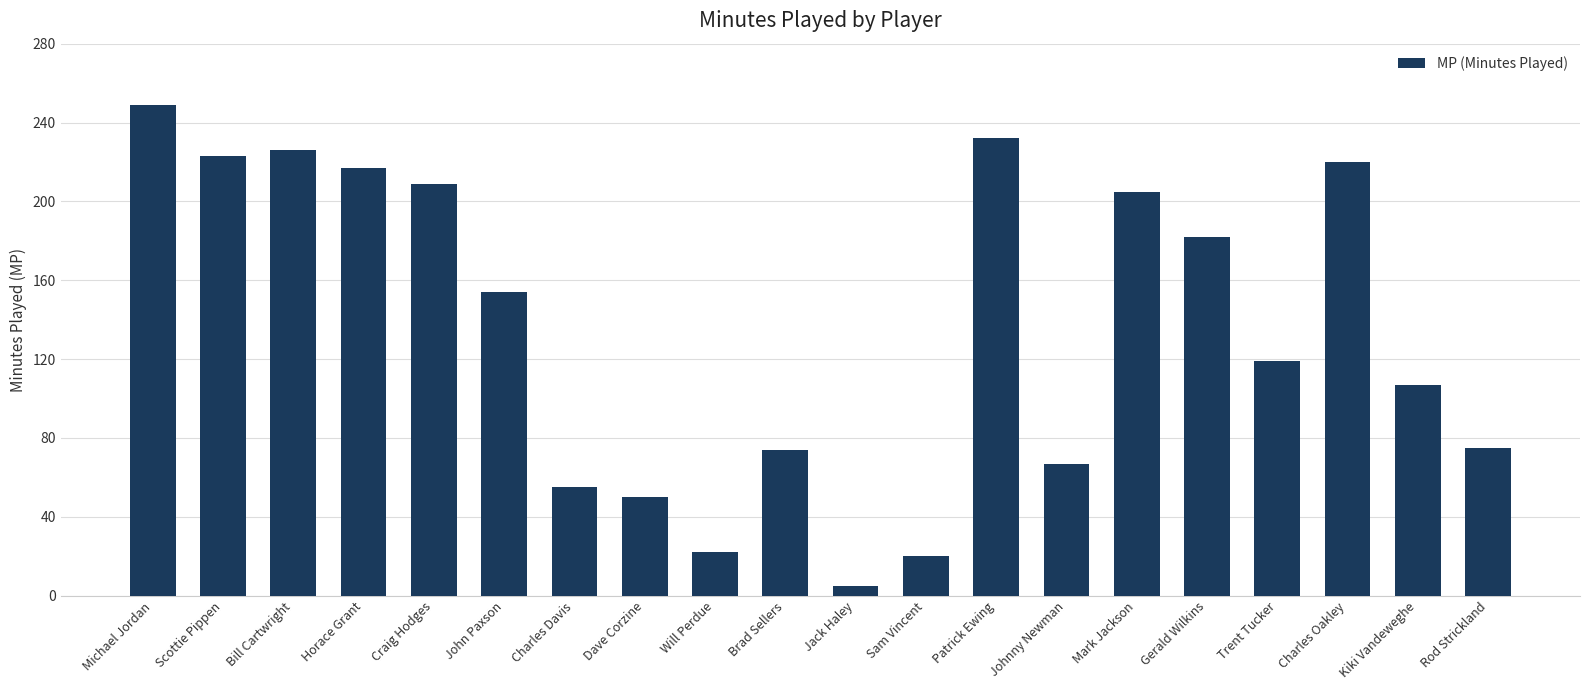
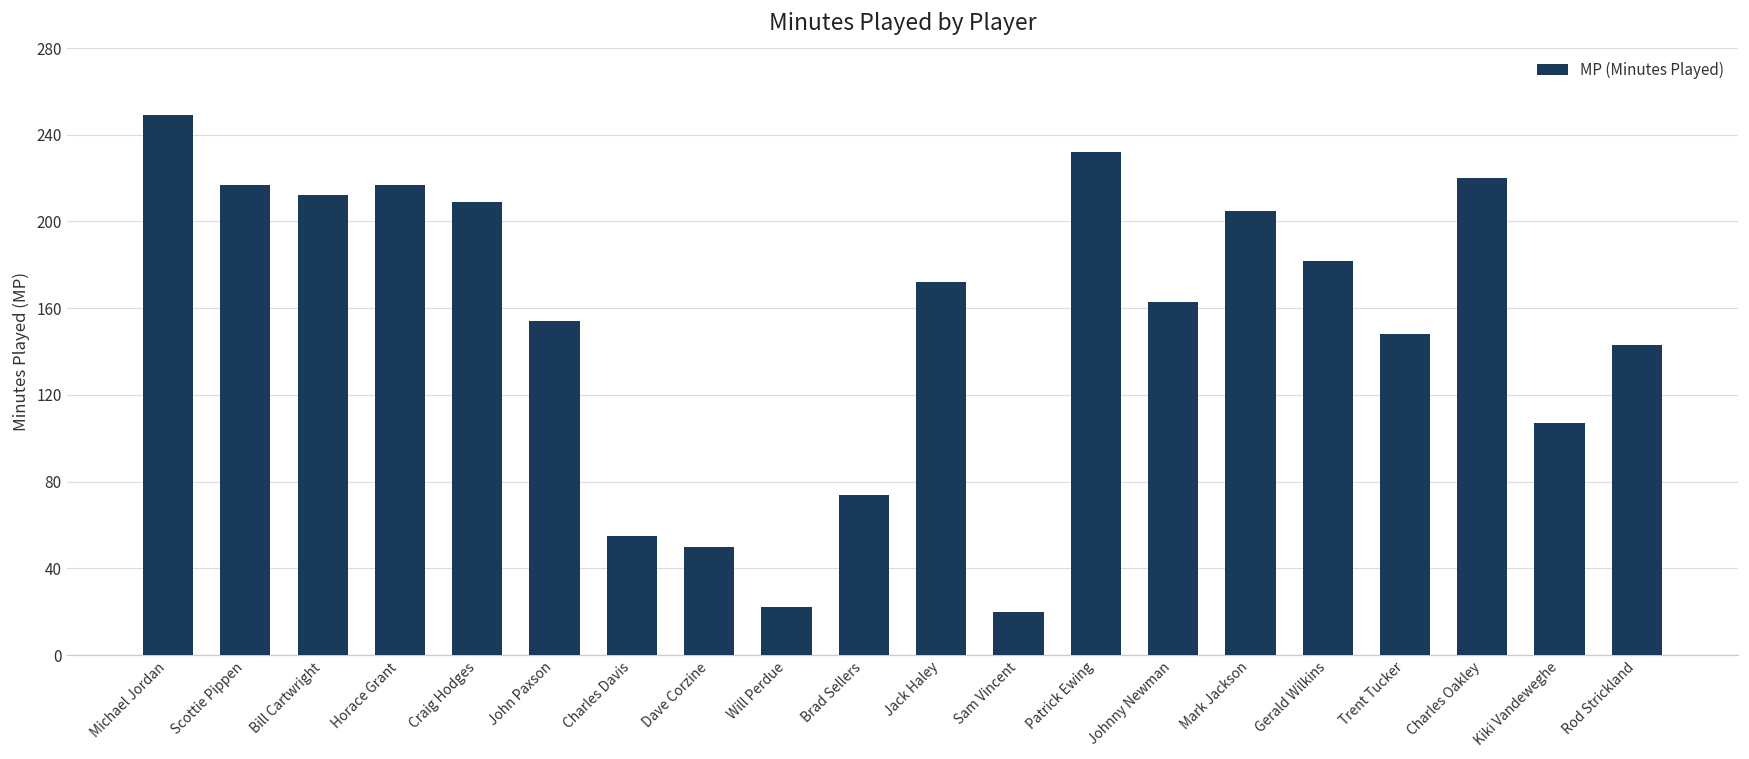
Scottie Pippen: 223 -> 217
Bill Cartwright: 226 -> 212
Jack Haley: 5 -> 172
Johnny Newman: 67 -> 163
Trent Tucker: 119 -> 148
Rod Strickland: 75 -> 143
